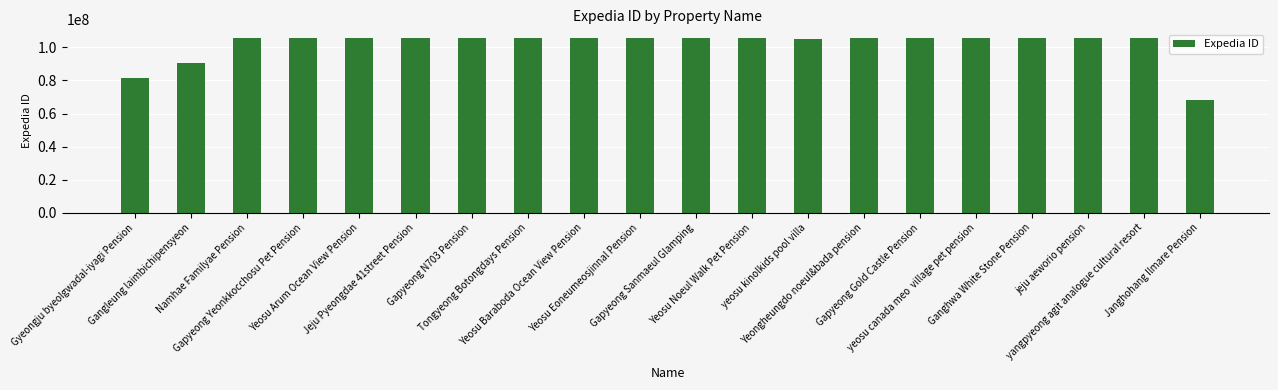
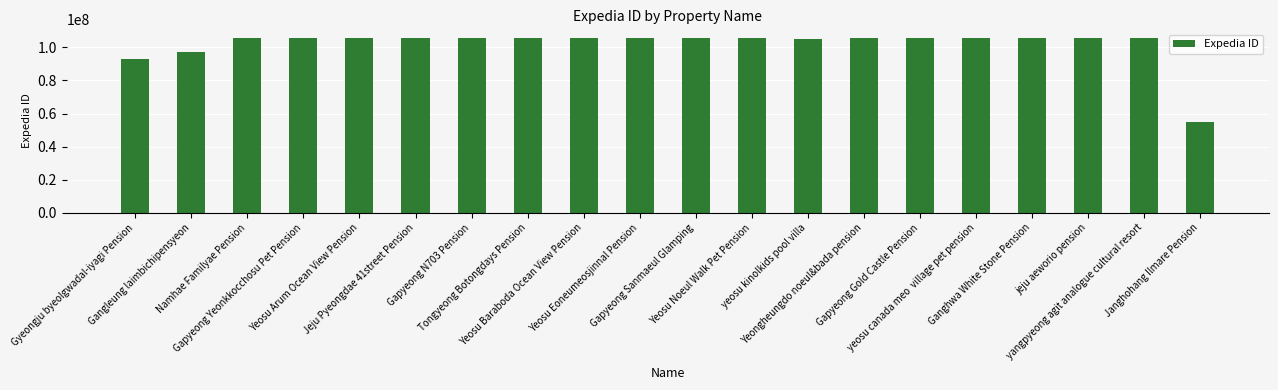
Gyeongju byeolgwadal-iyagi Pension: 82000000 -> 93000000
Gangleung laimbichipensyeon: 91000000 -> 97000000
Janghohang Ilmare Pension: 68000000 -> 55000000
